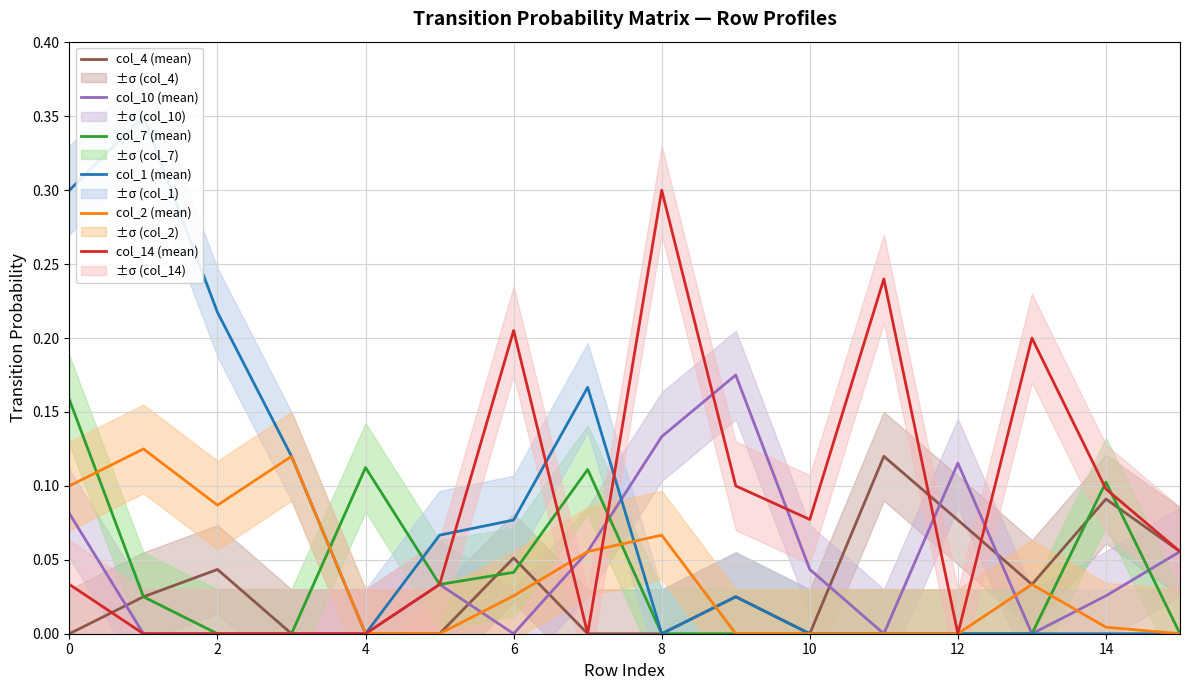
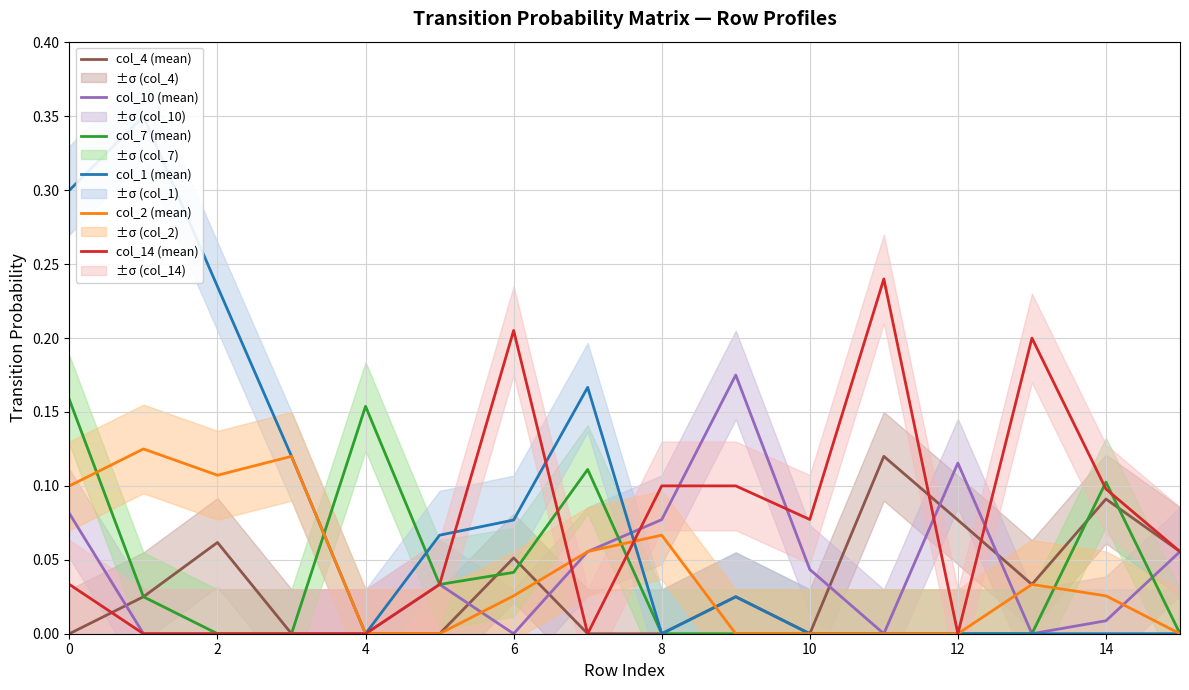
col_4 (mean), 2: 0.043 -> 0.062
col_1 (mean), 2: 0.217 -> 0.235
col_2 (mean), 2: 0.087 -> 0.107
col_7 (mean), 4: 0.112 -> 0.154
col_10 (mean), 8: 0.133 -> 0.077
col_14 (mean), 8: 0.3 -> 0.1
col_10 (mean), 14: 0.026 -> 0.009
col_2 (mean), 14: 0.004 -> 0.026
